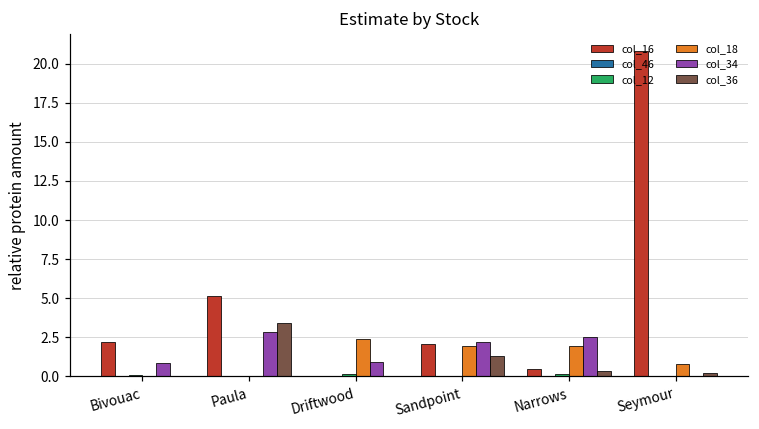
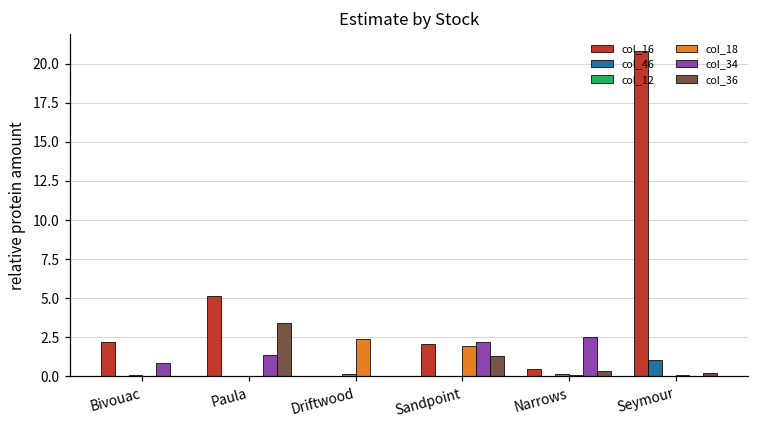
col_34, Paula: 2.8 -> 1.3
col_34, Driftwood: 0.9 -> 0.0
col_18, Narrows: 1.9 -> 0.1
col_46, Seymour: 0.0 -> 1.0
col_18, Seymour: 0.8 -> 0.1
